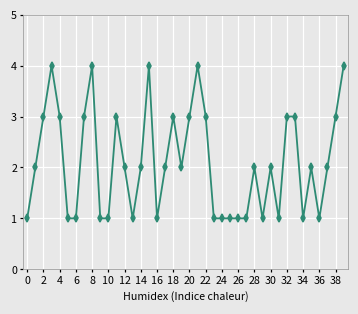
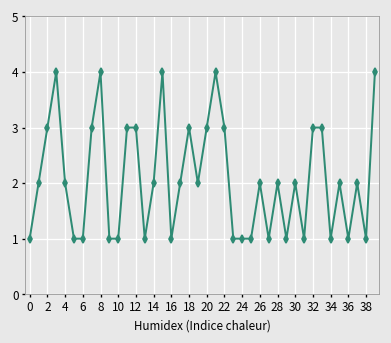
4: 3 -> 2
12: 2 -> 3
26: 1 -> 2
38: 3 -> 1
